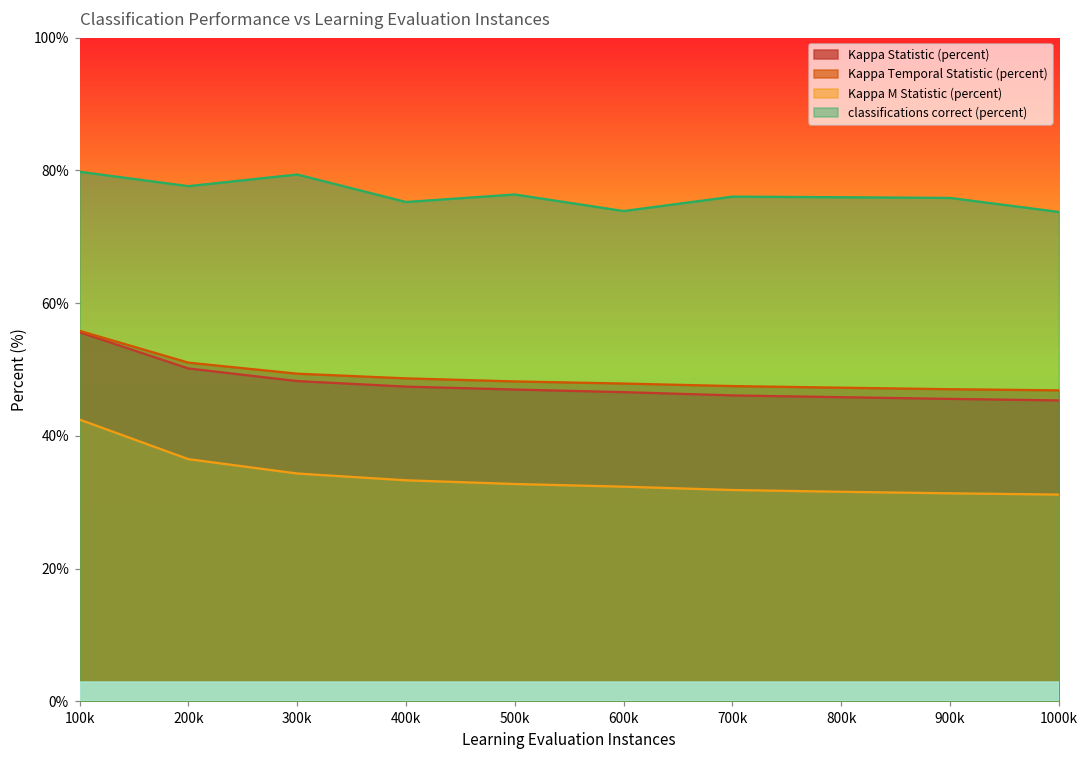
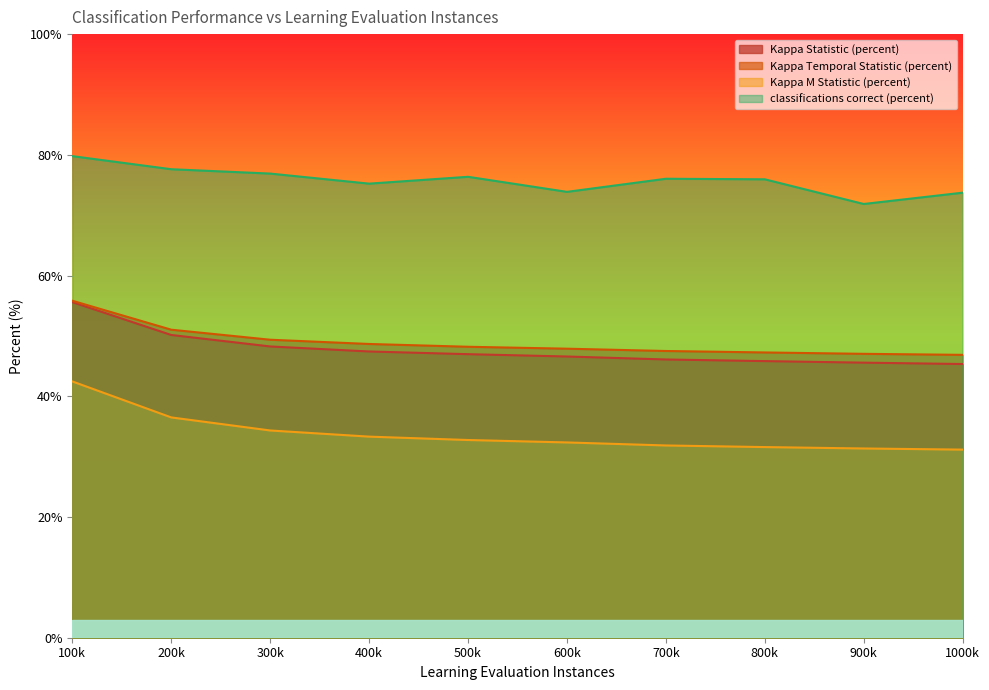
classifications correct (percent), 300k: 79% -> 77%
classifications correct (percent), 900k: 76% -> 72%
